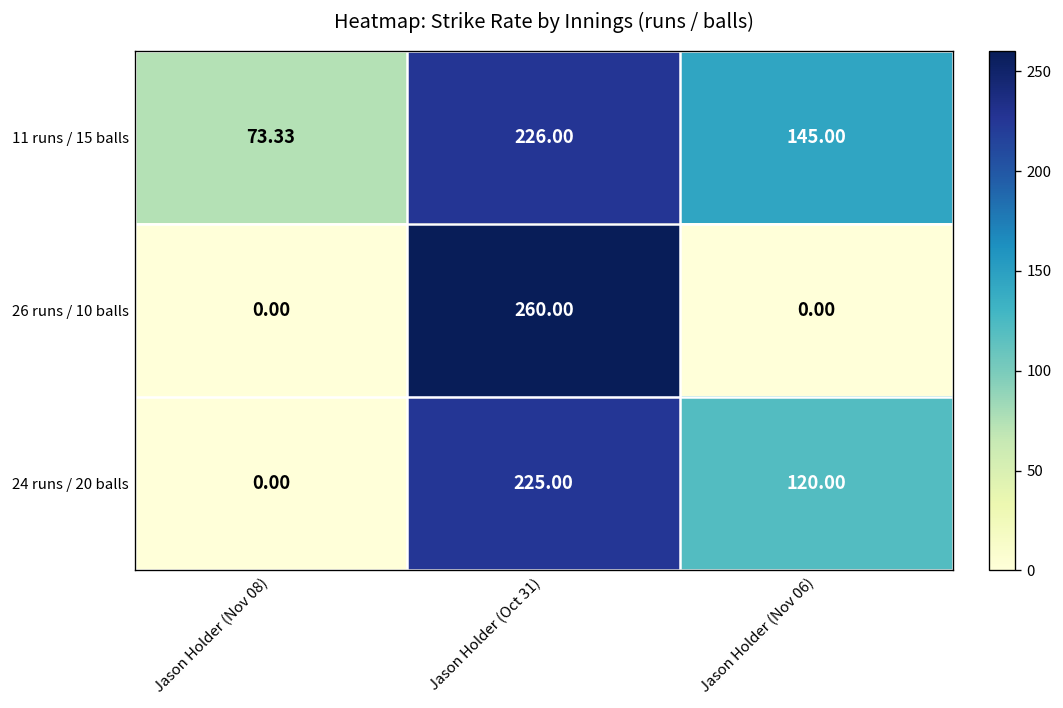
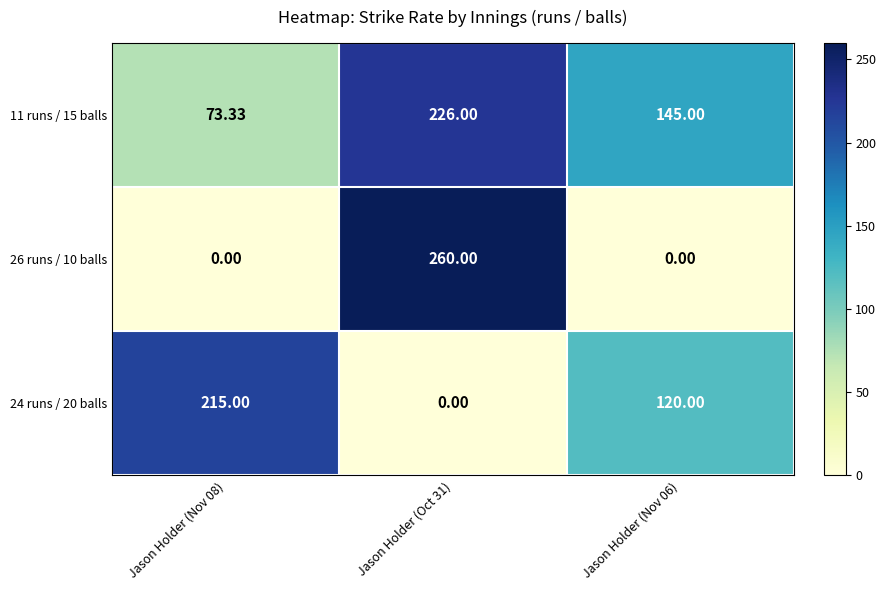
24 runs / 20 balls, Jason Holder (Nov 08): 0.00 -> 215.00
24 runs / 20 balls, Jason Holder (Oct 31): 225.00 -> 0.00
